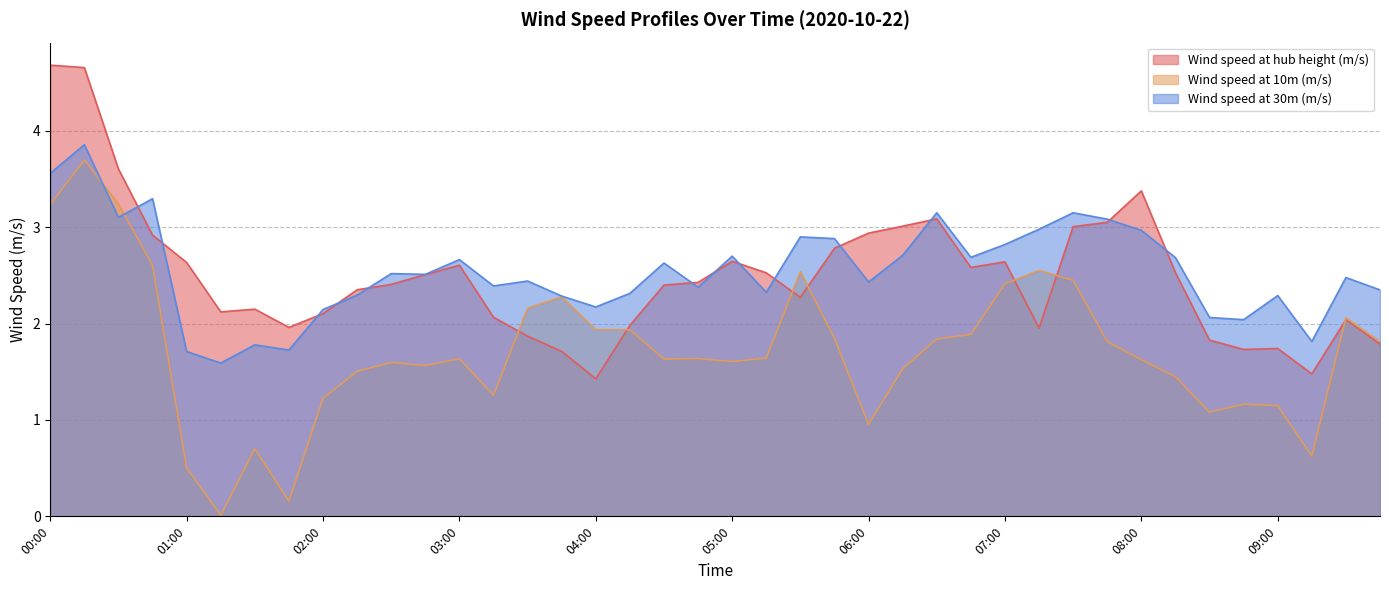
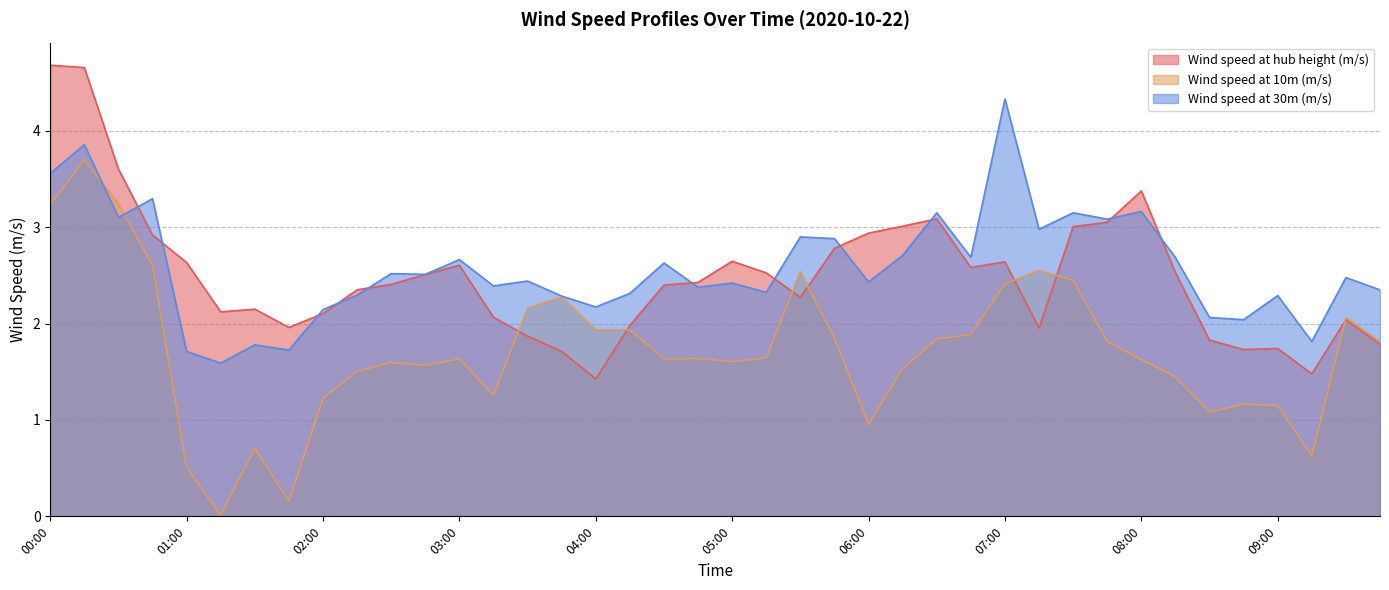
Wind speed at 30m (m/s), 05:00: 2.7 -> 2.4
Wind speed at 30m (m/s), 07:00: 2.8 -> 4.3
Wind speed at 30m (m/s), 08:00: 3.0 -> 3.2
